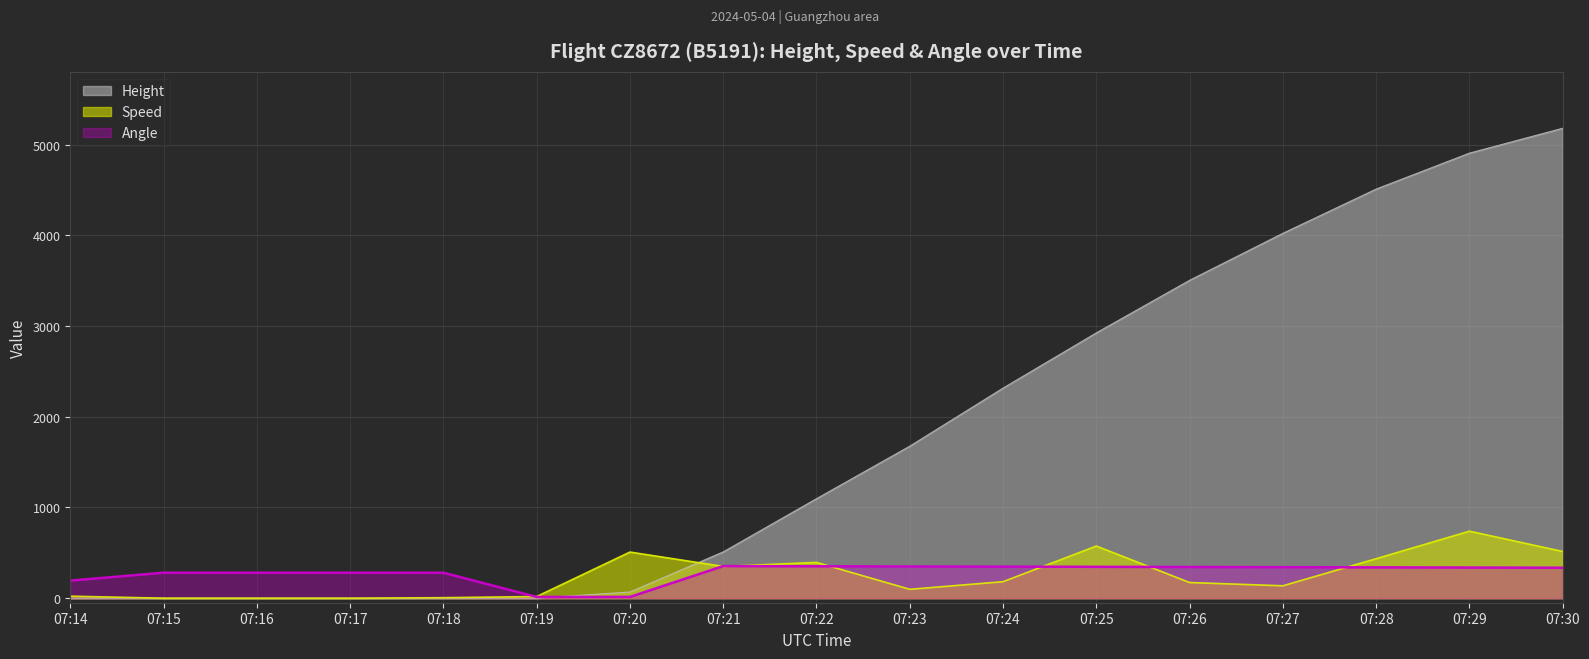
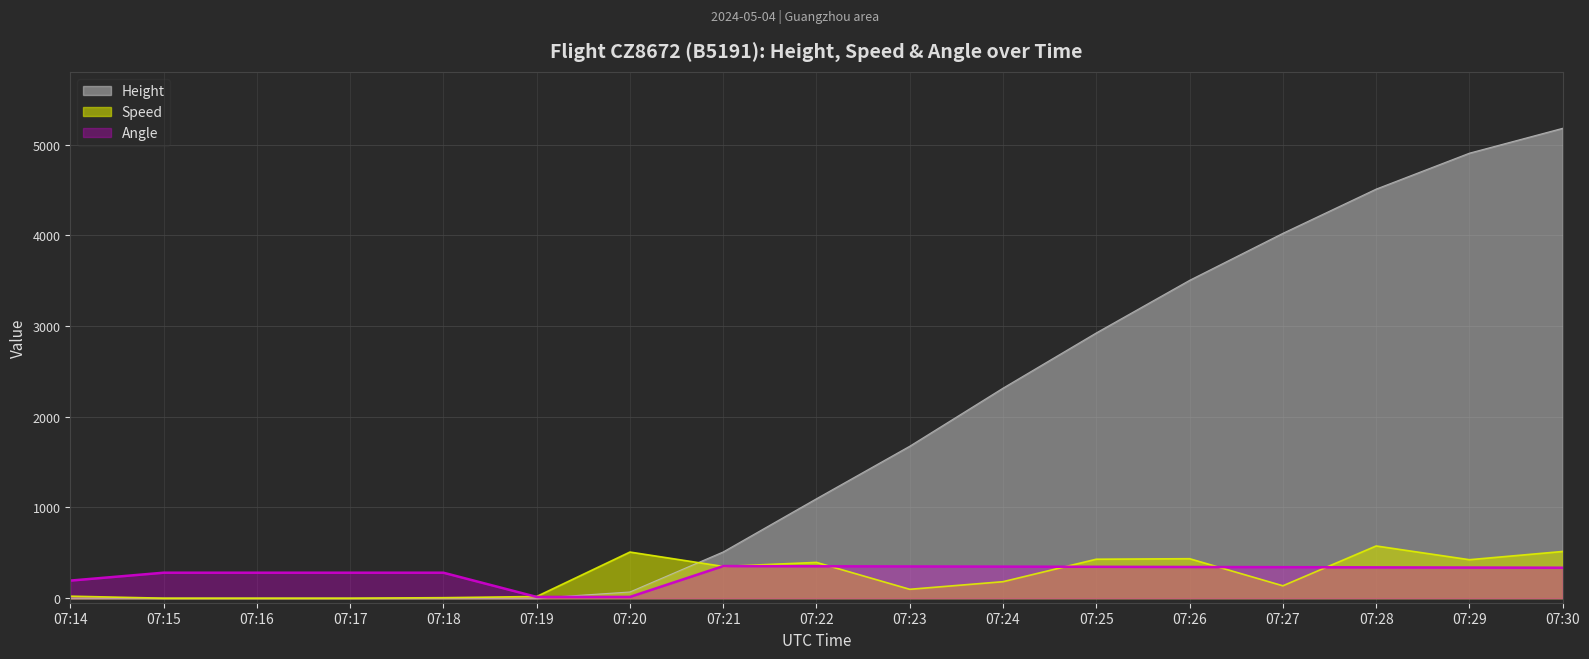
Speed, 07:25: 600 -> 400
Speed, 07:26: 200 -> 400
Speed, 07:28: 400 -> 600
Speed, 07:29: 700 -> 400
